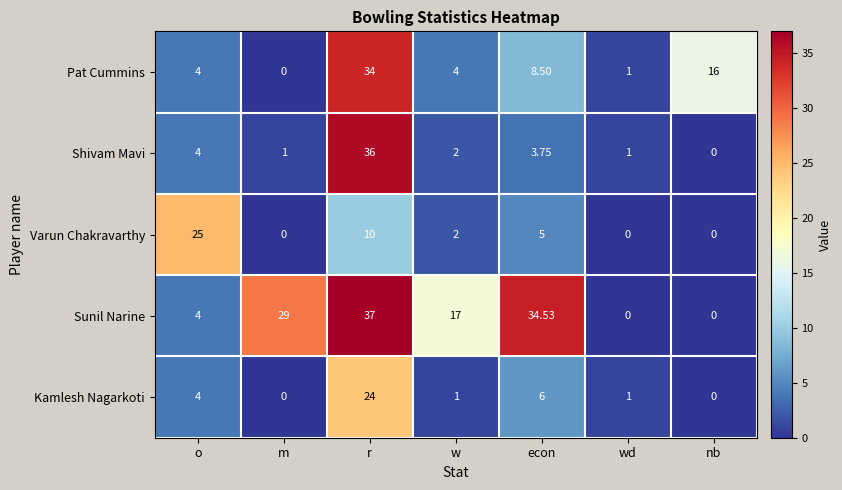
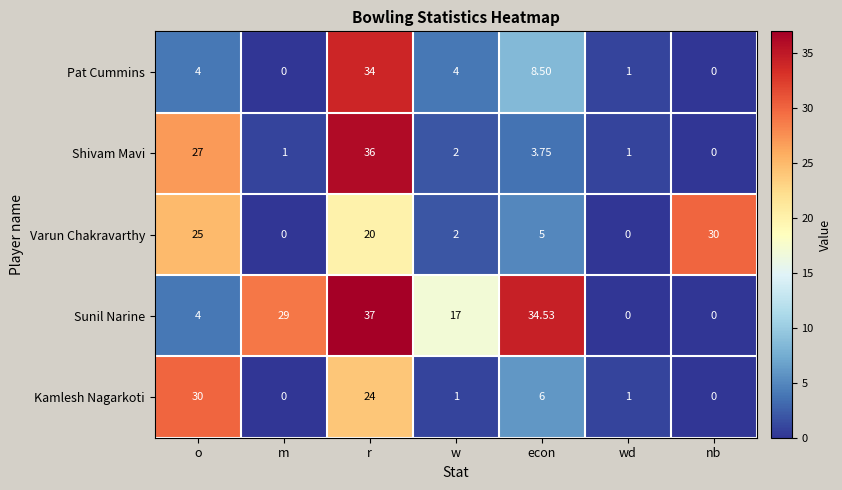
Pat Cummins, nb: 16 -> 0
Shivam Mavi, o: 4 -> 27
Varun Chakravarthy, r: 10 -> 20
Varun Chakravarthy, nb: 0 -> 30
Kamlesh Nagarkoti, o: 4 -> 30
